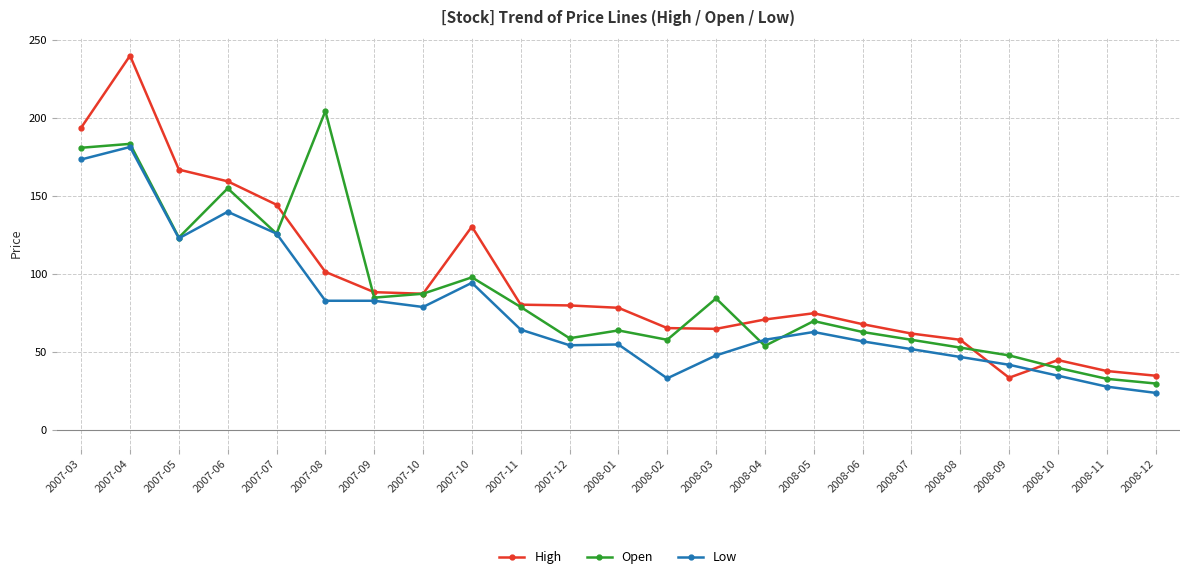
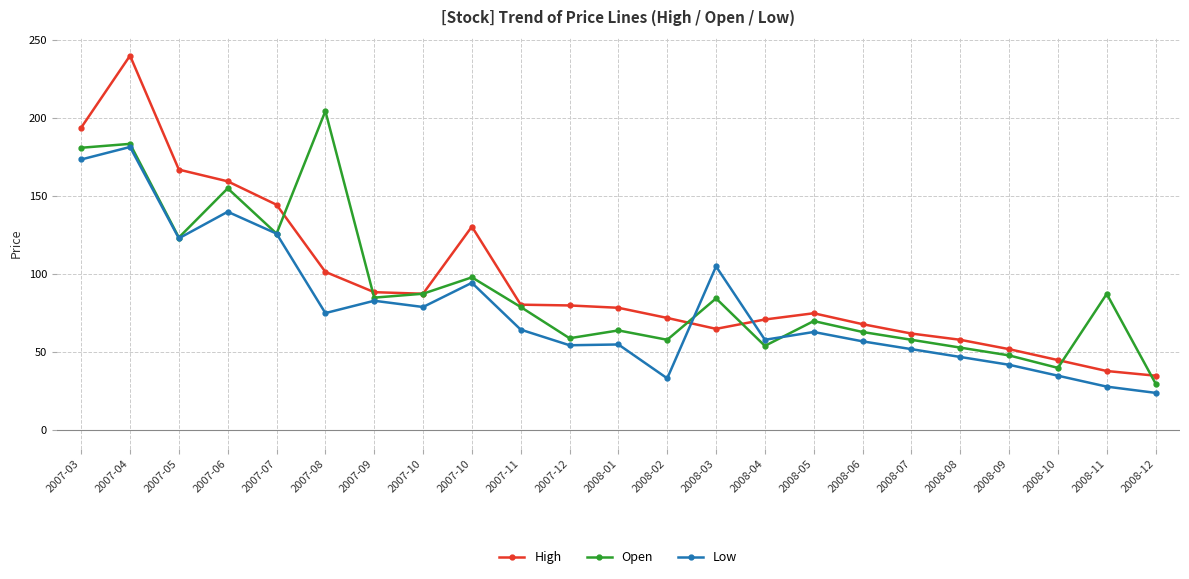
Low, 2007-08: 83 -> 75
High, 2008-02: 66 -> 72
Low, 2008-03: 48 -> 105
High, 2008-09: 34 -> 52
Open, 2008-11: 33 -> 87
